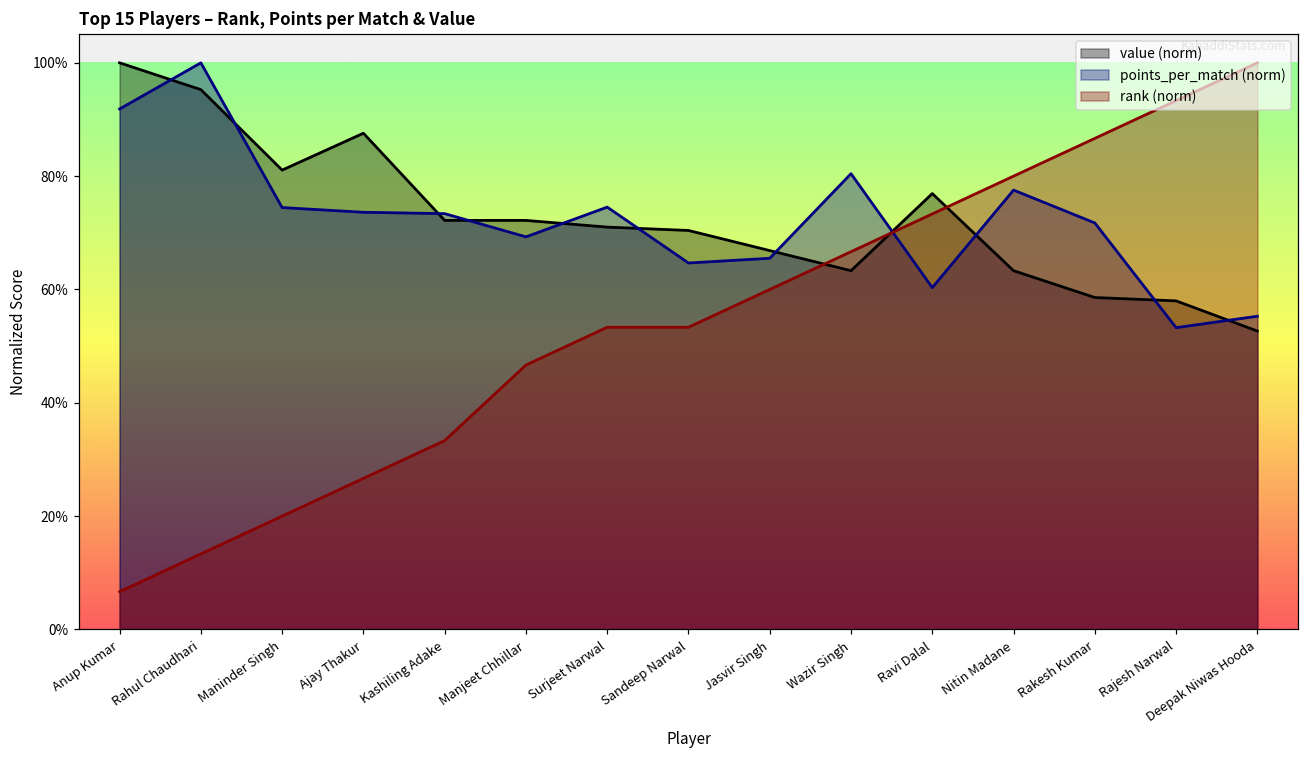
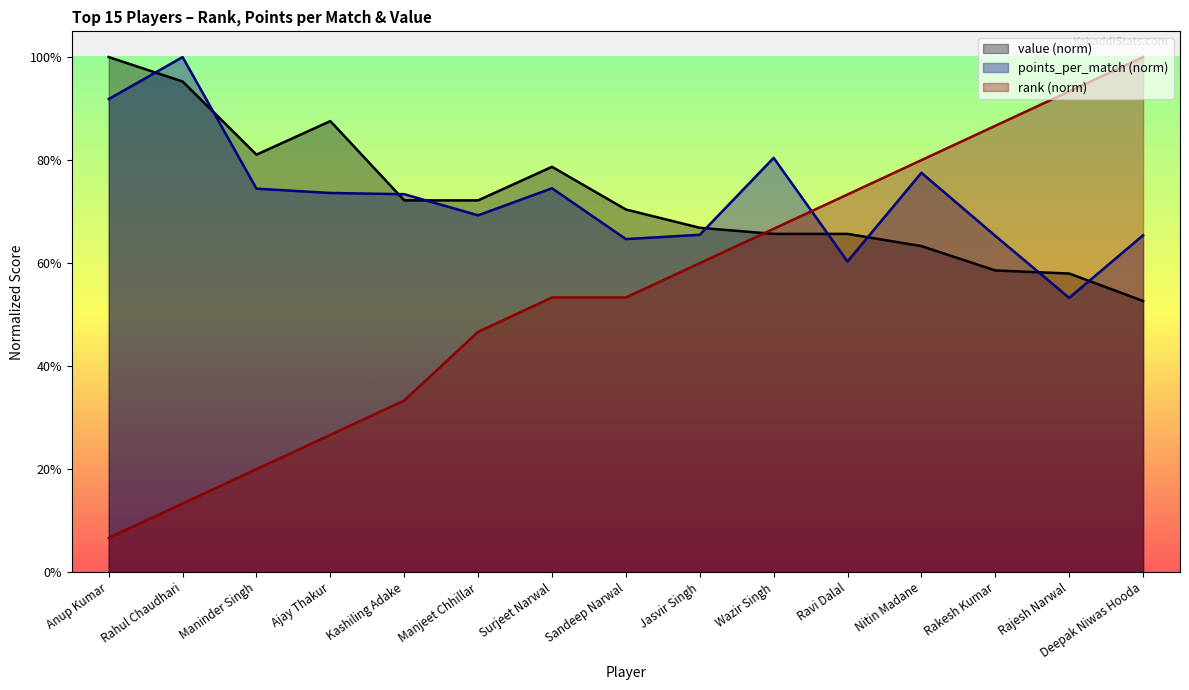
value (norm), Surjeet Narwal: 71% -> 79%
value (norm), Wazir Singh: 63% -> 66%
value (norm), Ravi Dalal: 77% -> 66%
points_per_match (norm), Rakesh Kumar: 72% -> 65%
points_per_match (norm), Deepak Niwas Hooda: 55% -> 65%
